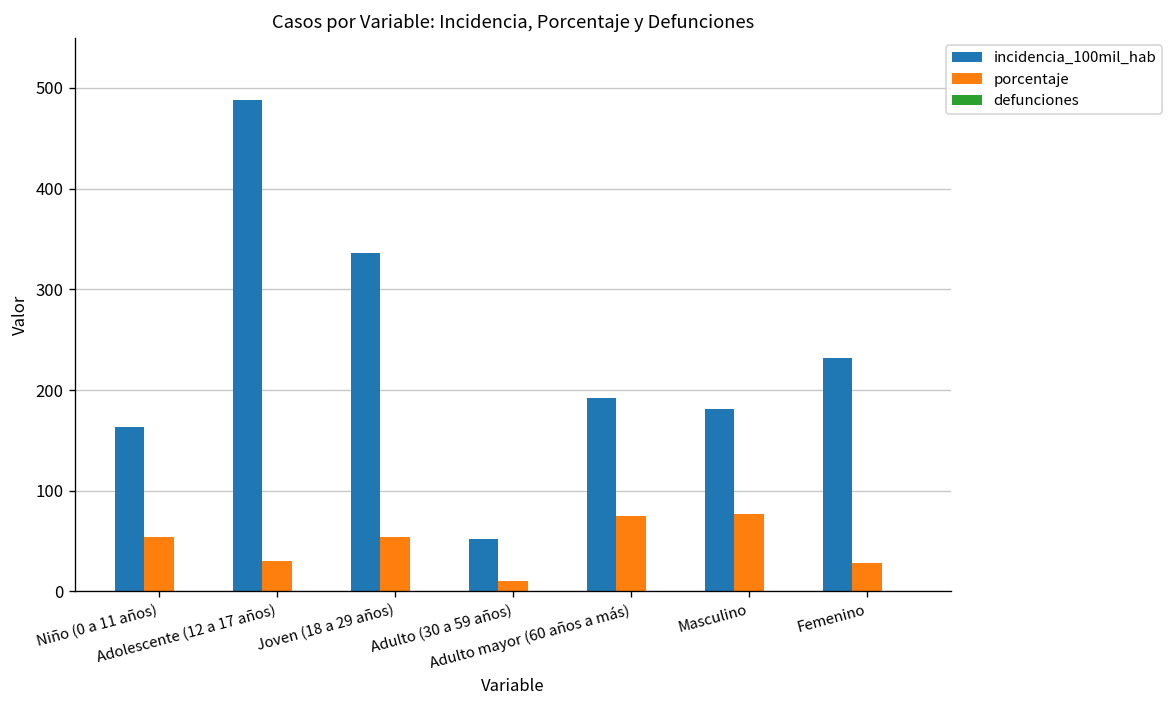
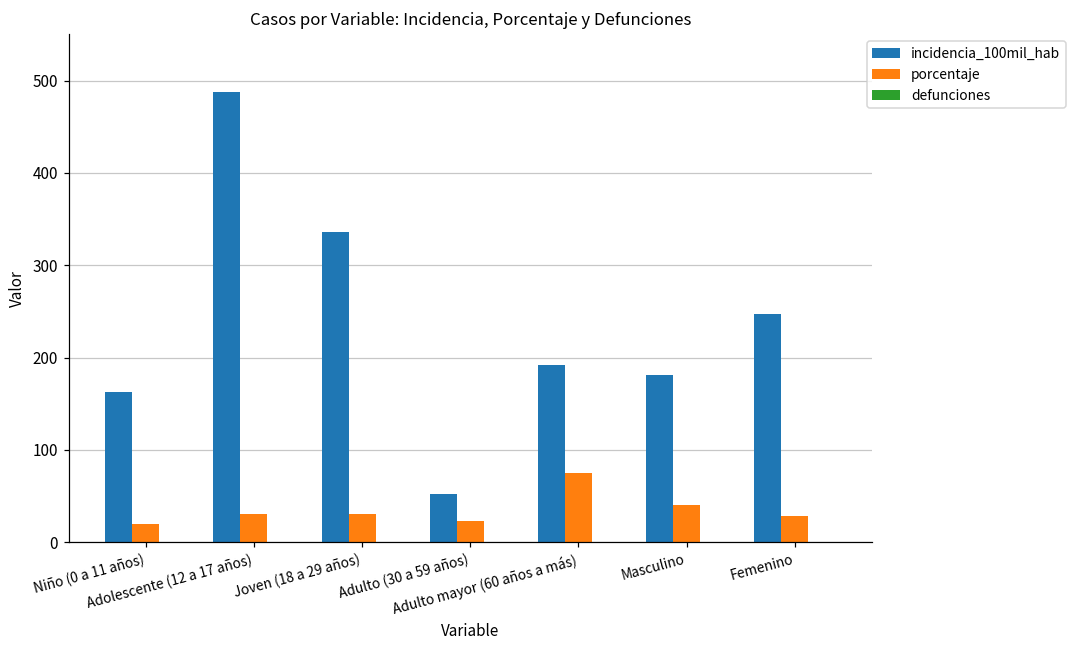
porcentaje, Niño (0 a 11 años): 50 -> 20
porcentaje, Joven (18 a 29 años): 50 -> 30
porcentaje, Adulto (30 a 59 años): 10 -> 20
porcentaje, Masculino: 80 -> 40
incidencia_100mil_hab, Femenino: 230 -> 250
